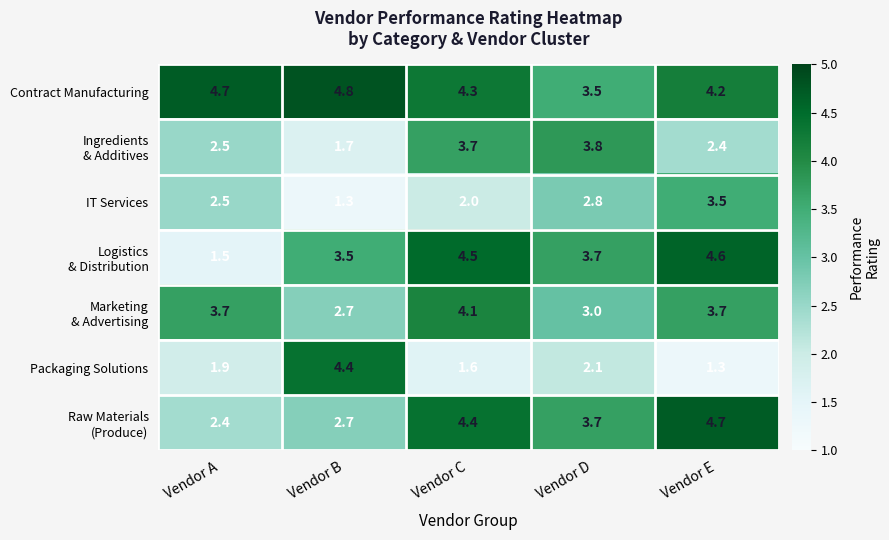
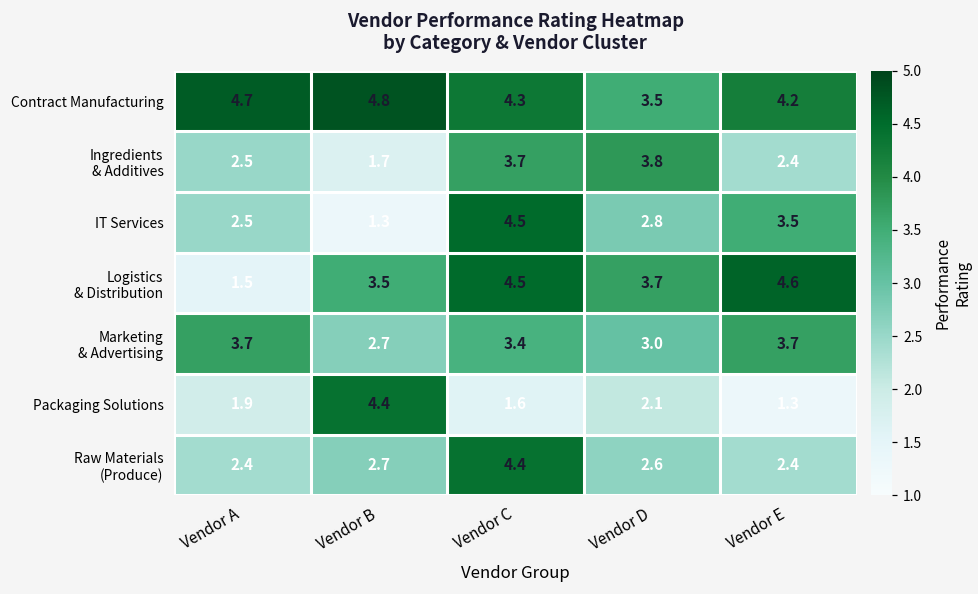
IT Services, Vendor C: 2.0 -> 4.5
Marketing & Advertising, Vendor C: 4.1 -> 3.4
Raw Materials (Produce), Vendor D: 3.7 -> 2.6
Raw Materials (Produce), Vendor E: 4.7 -> 2.4
